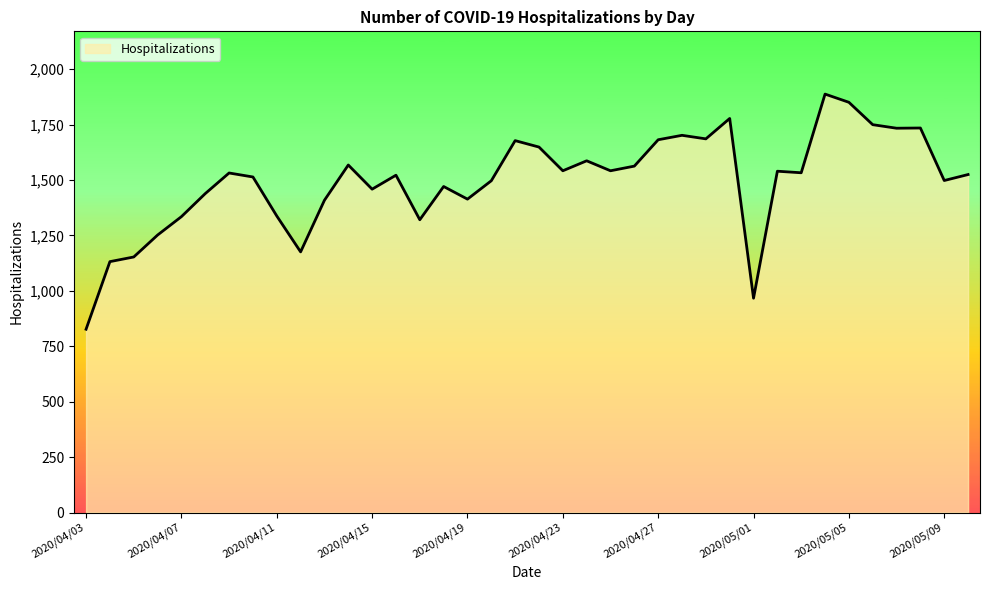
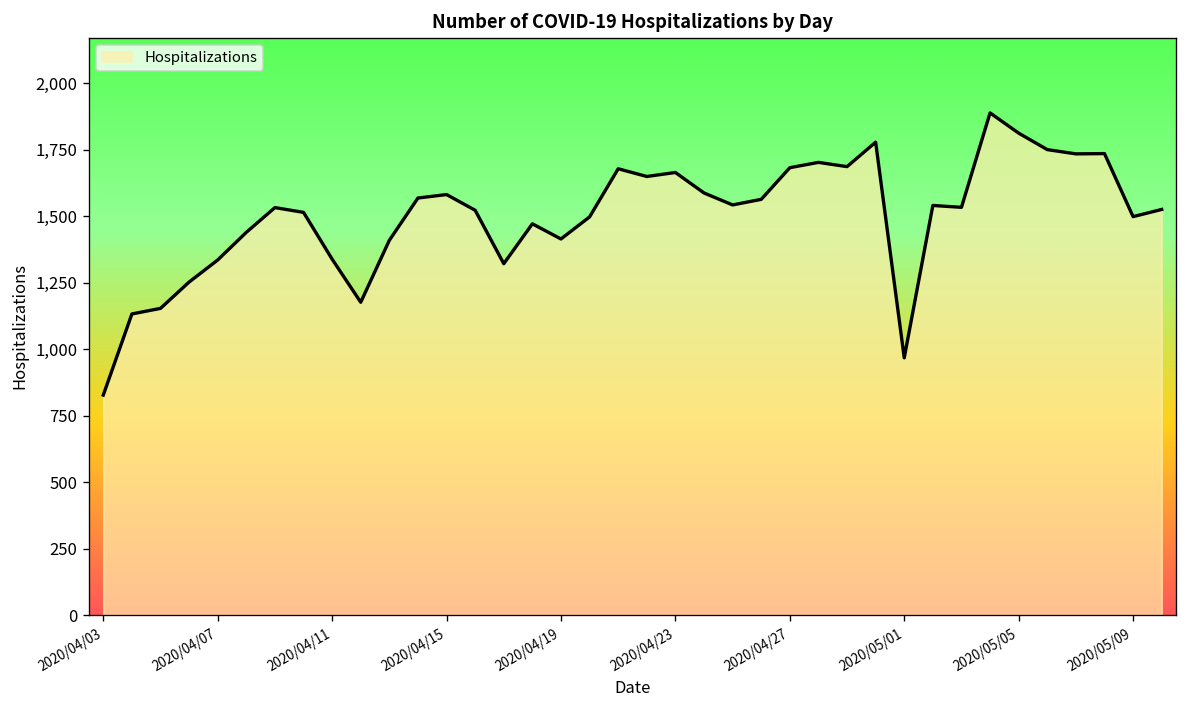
2020/04/15: 1,460 -> 1,580
2020/04/23: 1,540 -> 1,660
2020/05/05: 1,850 -> 1,810
